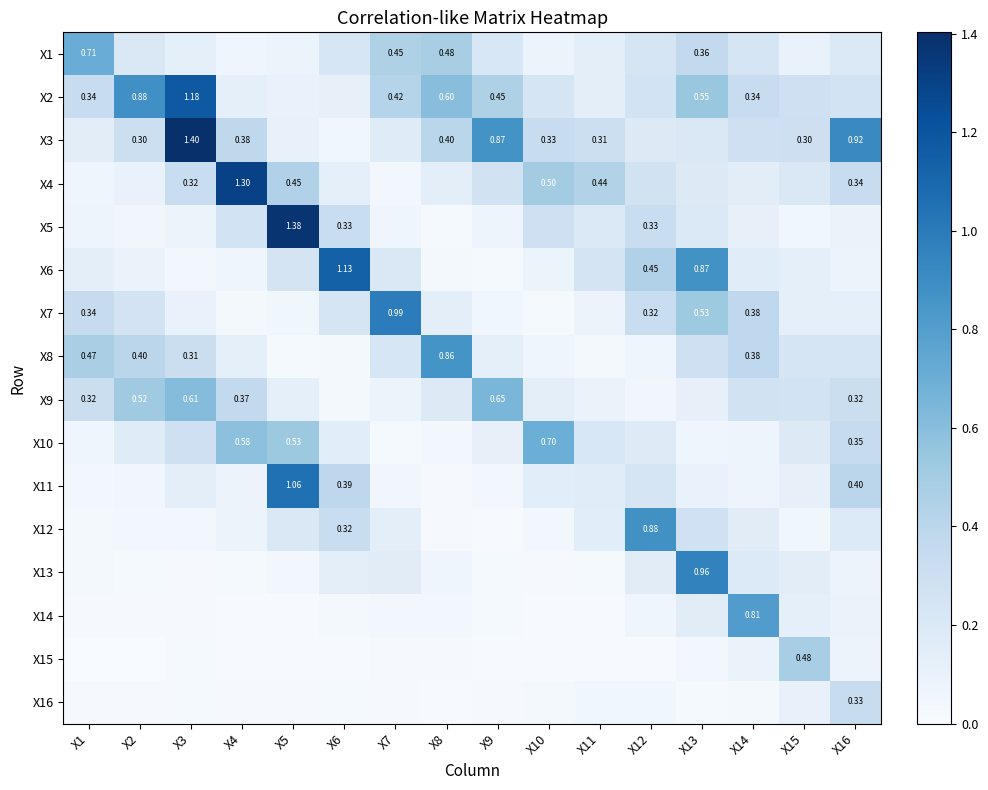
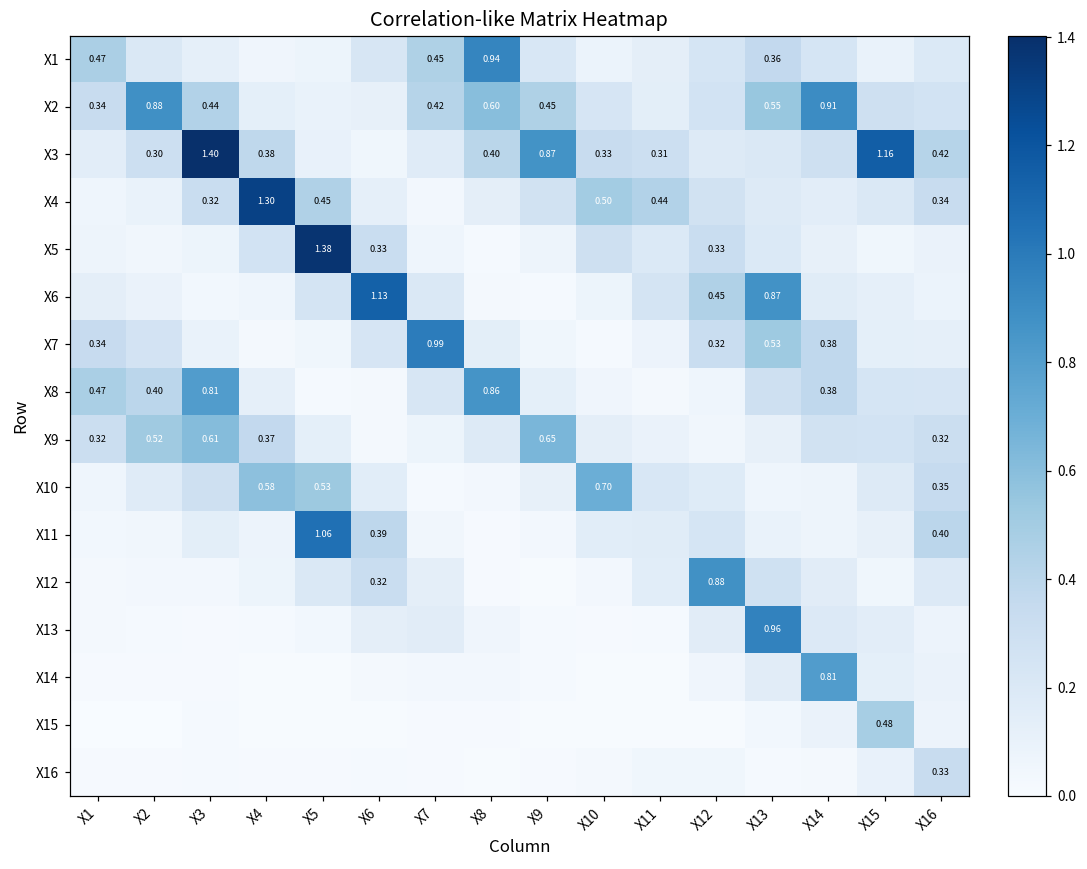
X1, X1: 0.71 -> 0.47
X1, X8: 0.48 -> 0.94
X2, X3: 1.18 -> 0.44
X2, X14: 0.34 -> 0.91
X3, X15: 0.30 -> 1.16
X3, X16: 0.92 -> 0.42
X8, X3: 0.31 -> 0.81
